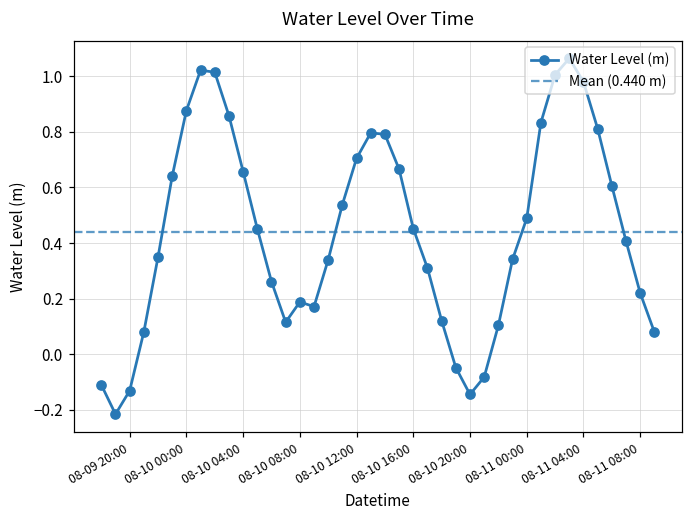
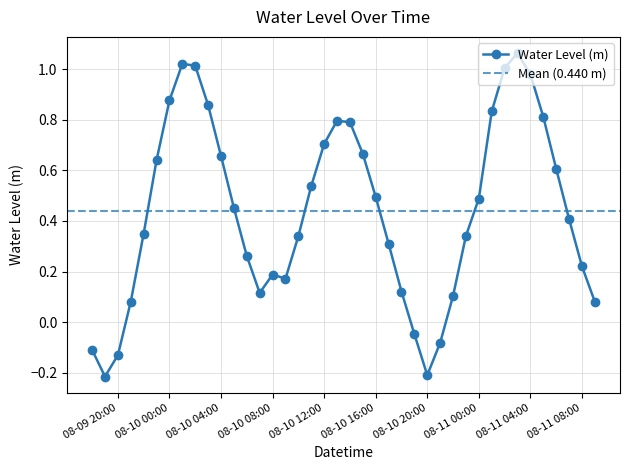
08-10 16:00: 0.45 -> 0.49
08-10 20:00: -0.14 -> -0.21
